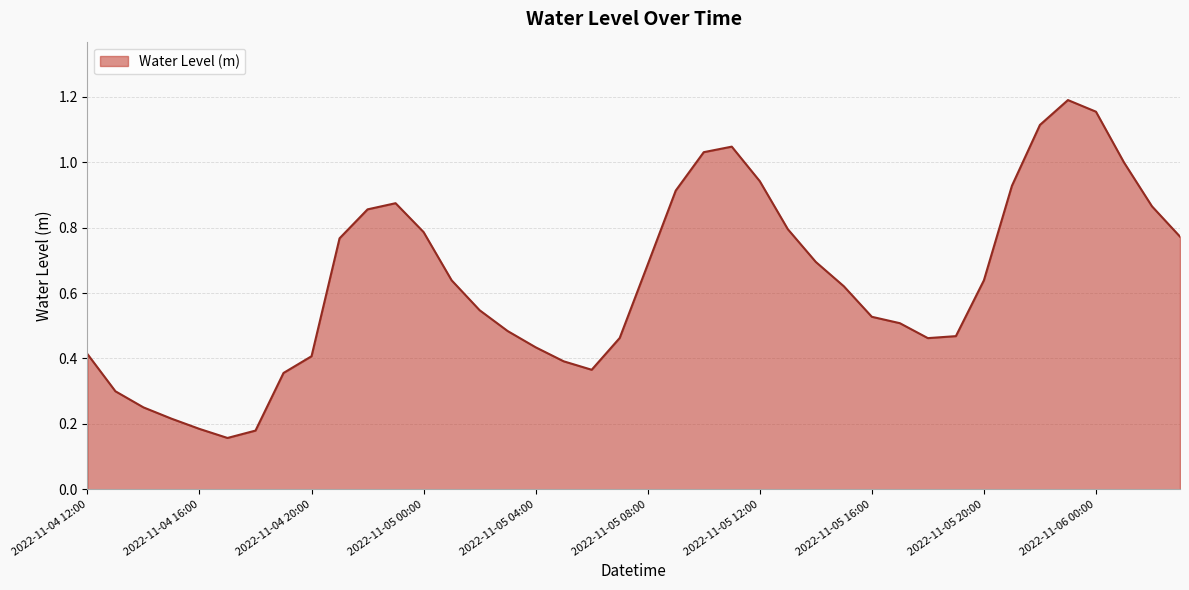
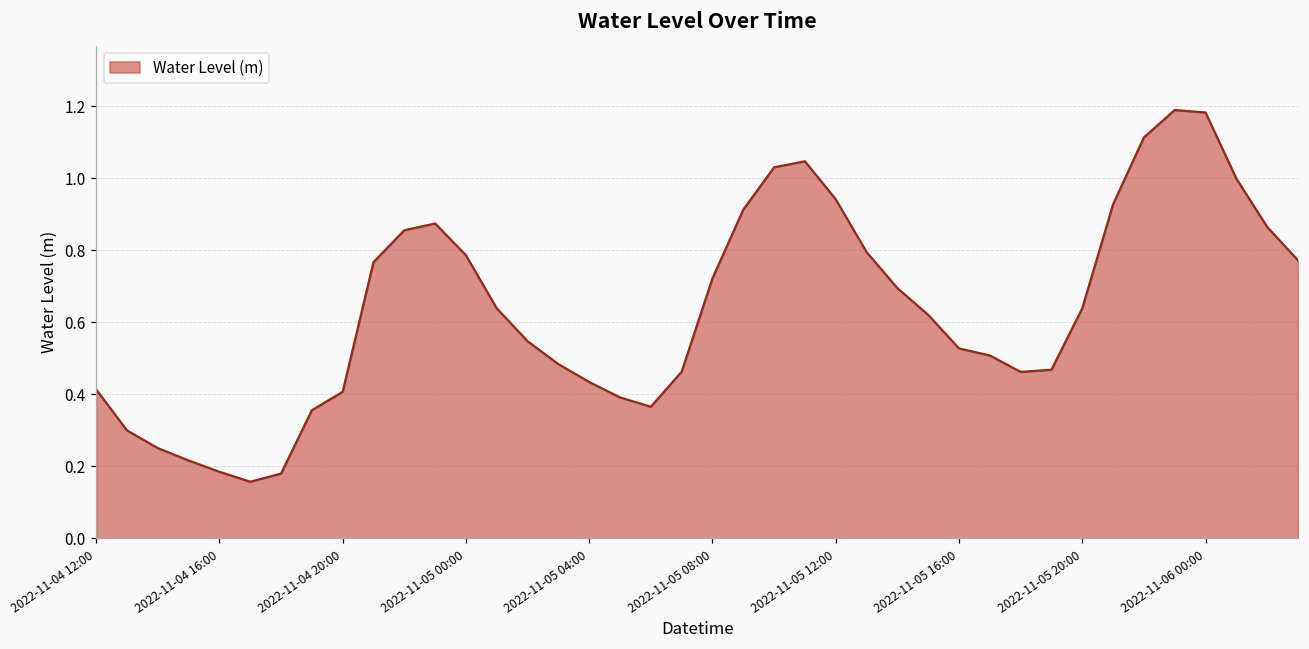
2022-11-05 08:00: 0.69 -> 0.72
2022-11-06 00:00: 1.15 -> 1.18
